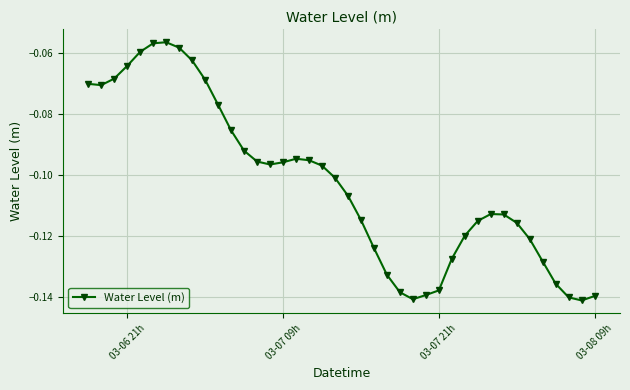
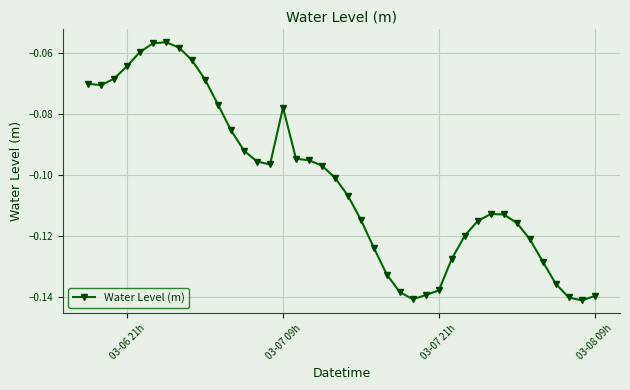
03-07 09h: -0.096 -> -0.078
